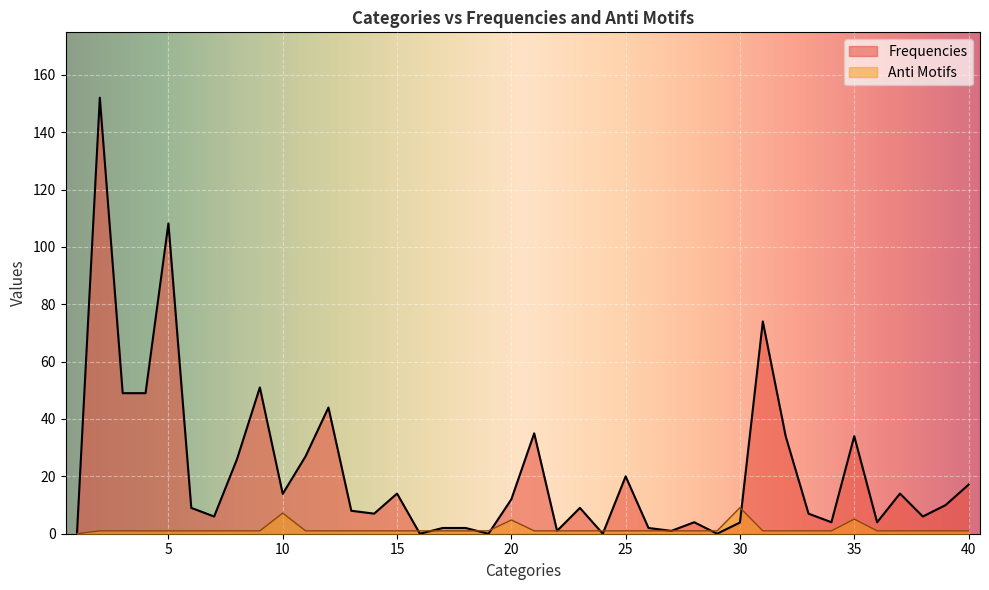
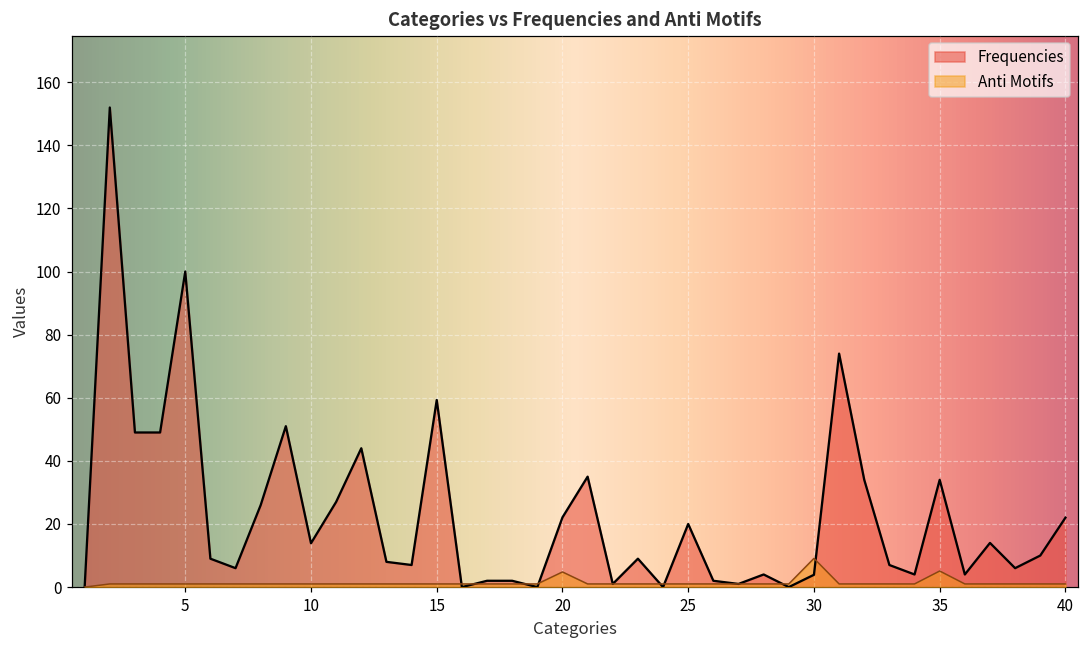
Frequencies, 5: 108 -> 100
Anti Motifs, 10: 7 -> 1
Frequencies, 15: 14 -> 59
Frequencies, 20: 12 -> 22
Frequencies, 40: 17 -> 22
